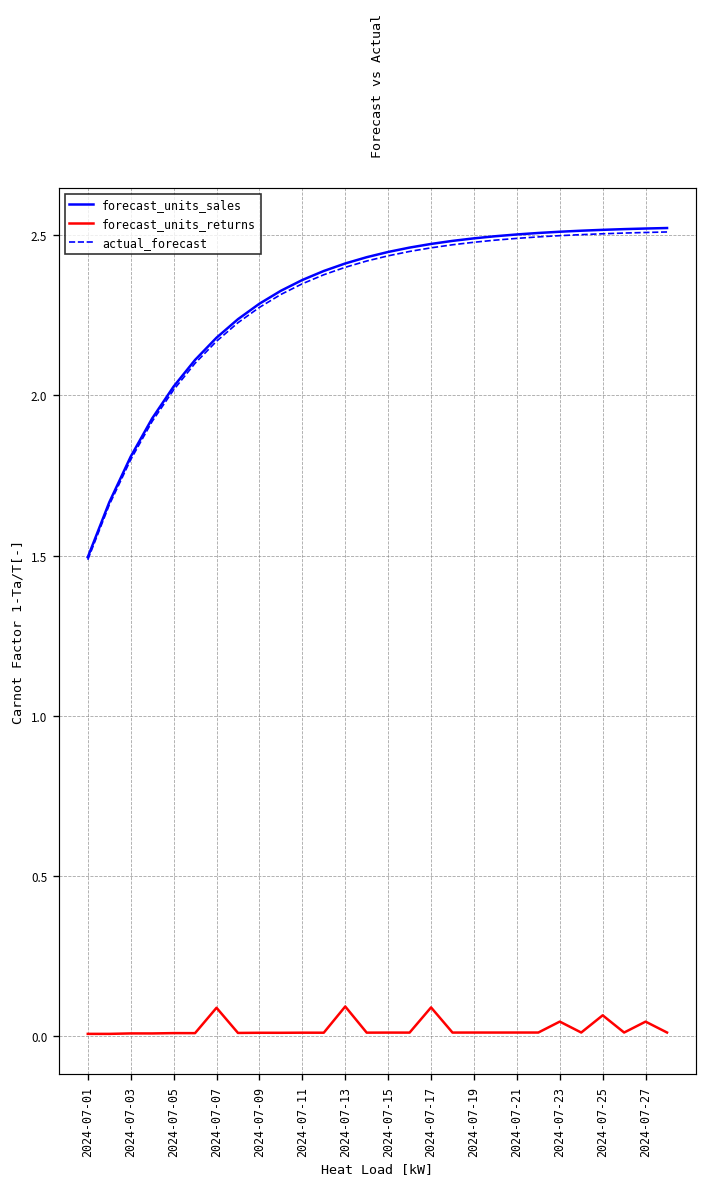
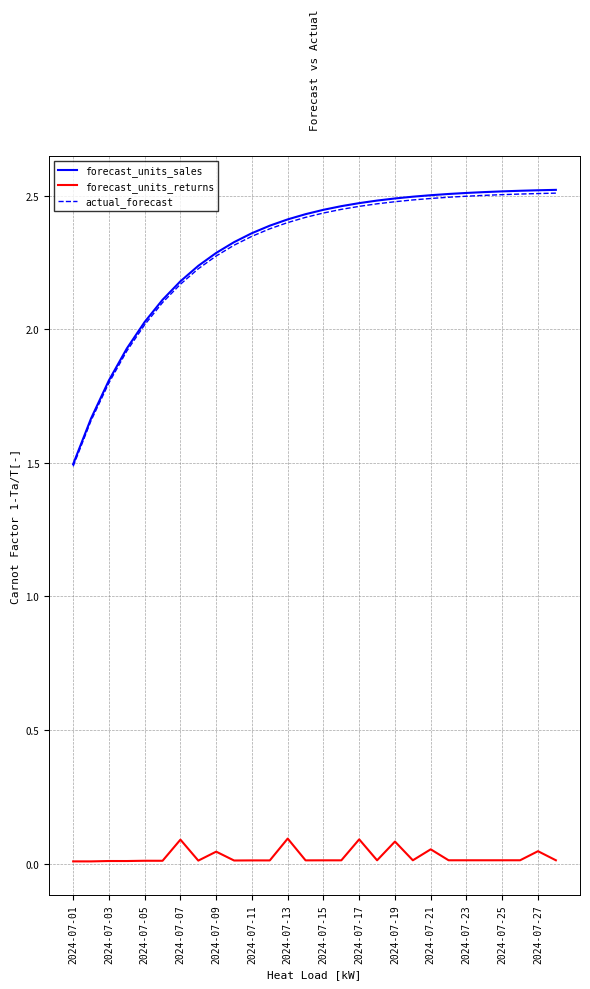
forecast_units_returns, 2024-07-09: 0.01 -> 0.04
forecast_units_returns, 2024-07-19: 0.01 -> 0.08
forecast_units_returns, 2024-07-21: 0.01 -> 0.05
forecast_units_returns, 2024-07-23: 0.05 -> 0.01
forecast_units_returns, 2024-07-25: 0.07 -> 0.01
